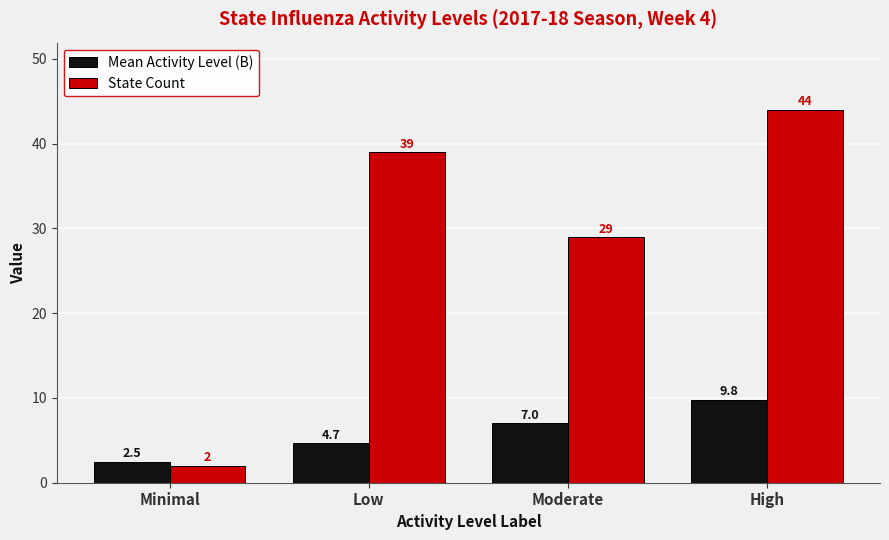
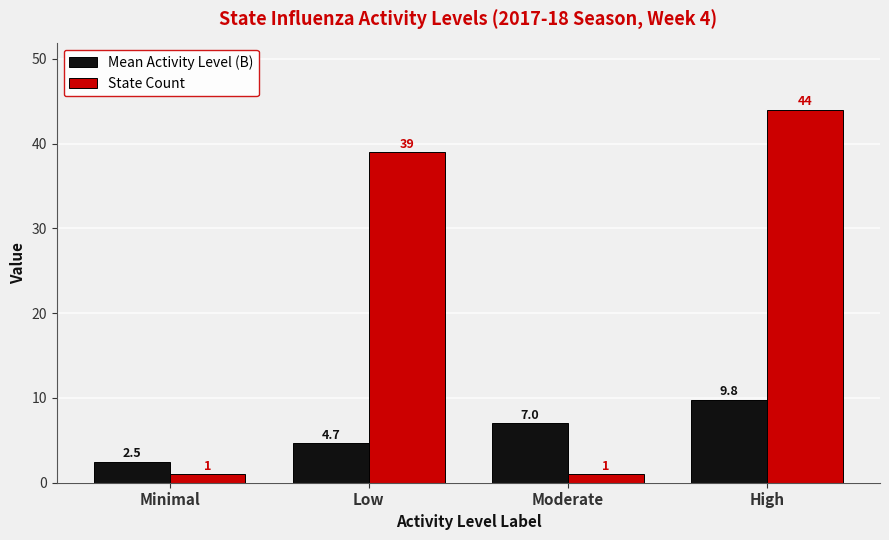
State Count, Minimal: 2 -> 1
State Count, Moderate: 29 -> 1
